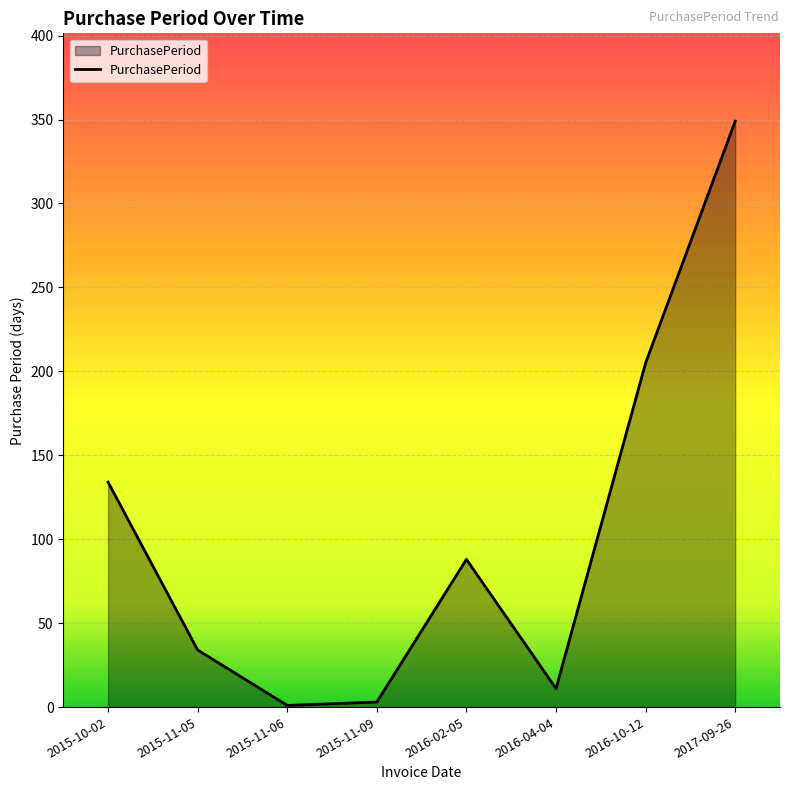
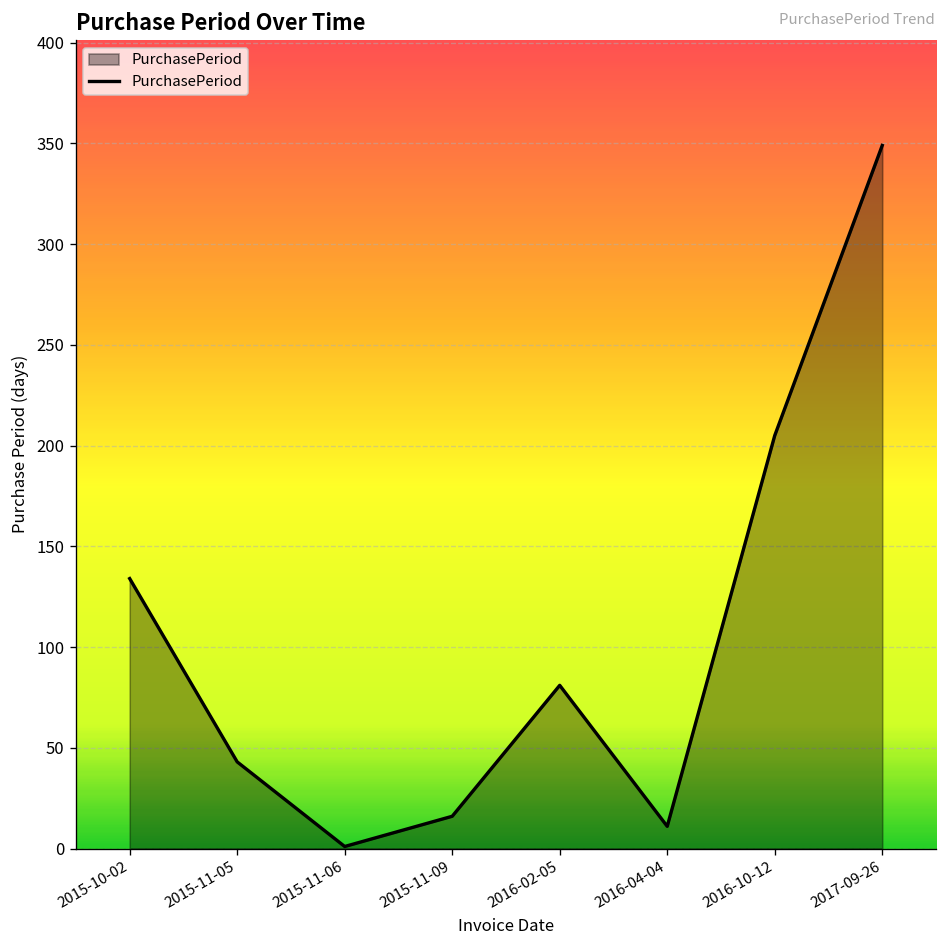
2015-11-05: 34 -> 43
2015-11-09: 3 -> 16
2016-02-05: 88 -> 81
